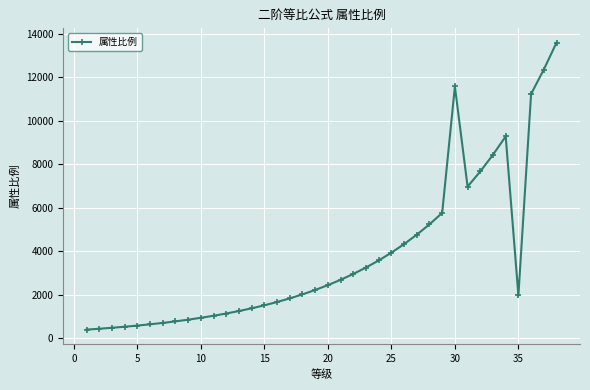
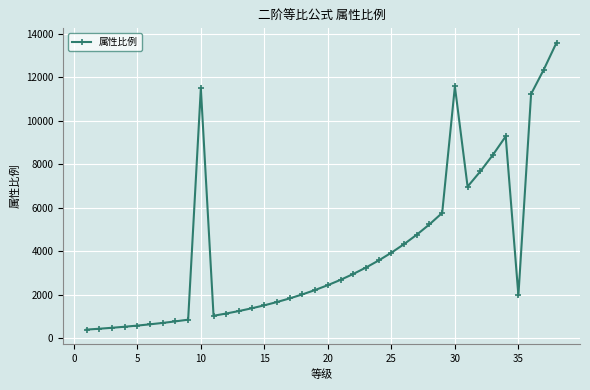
10: 900 -> 11500
